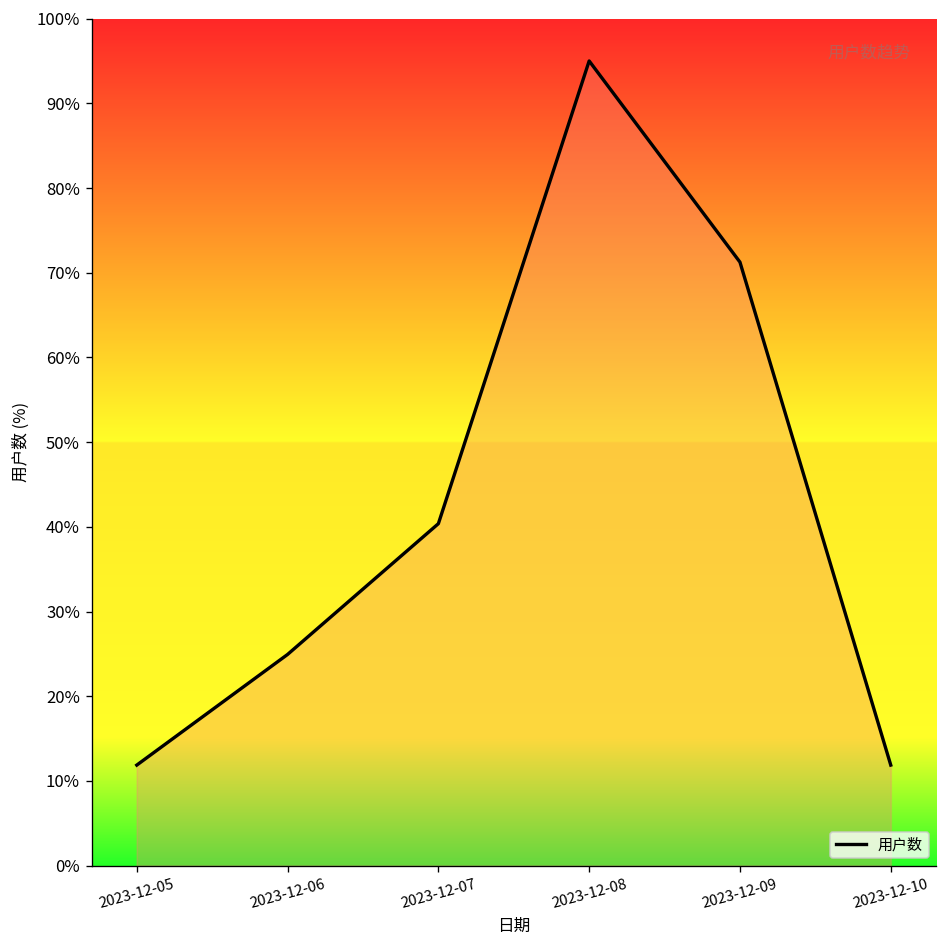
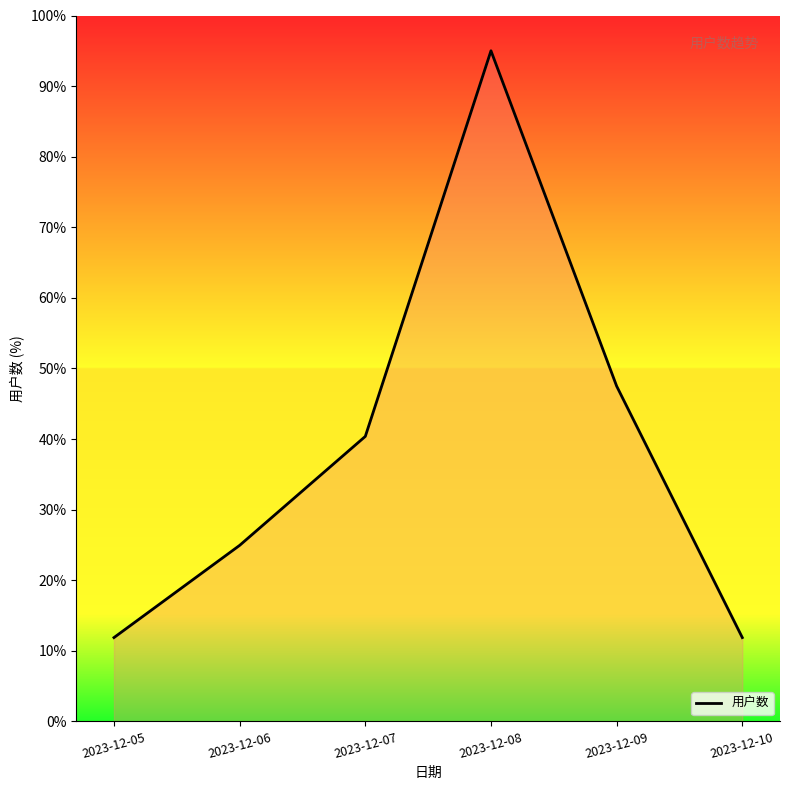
2023-12-09: 71% -> 48%
